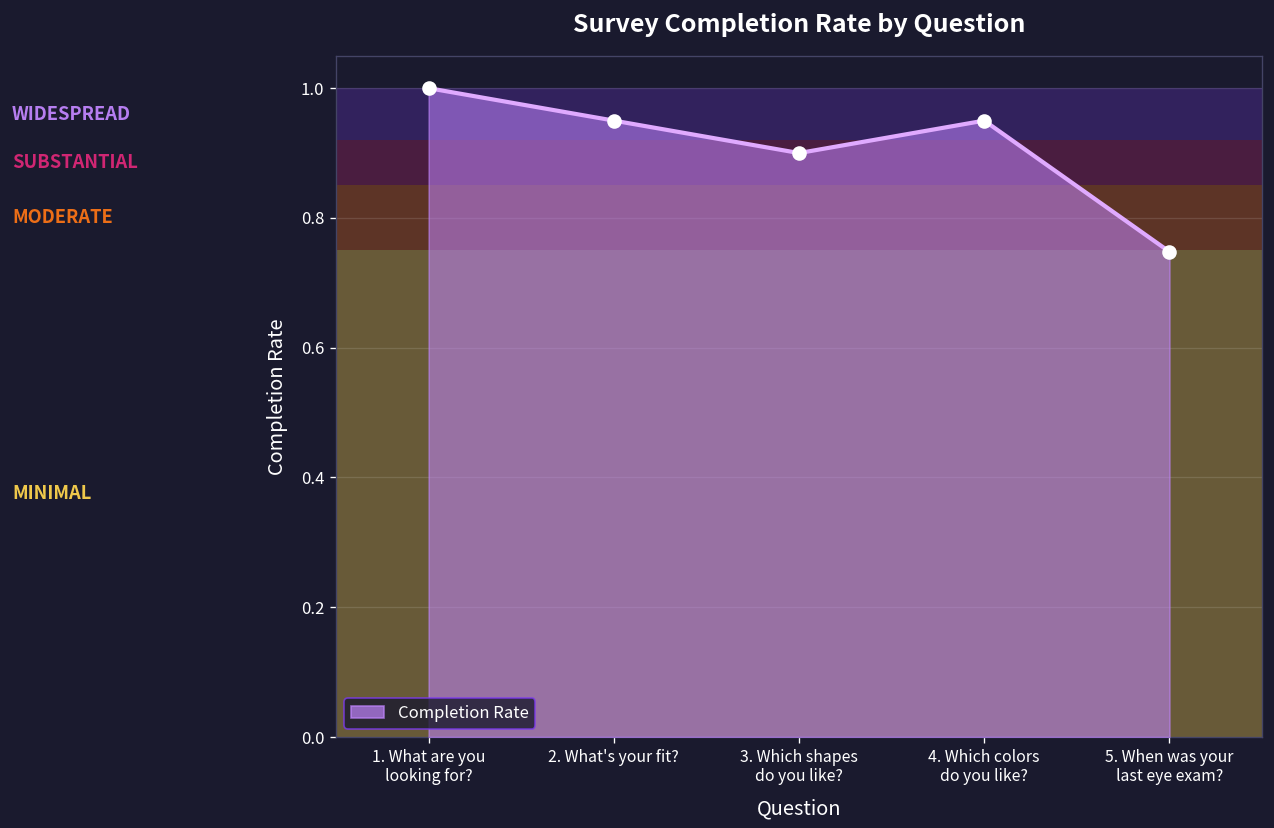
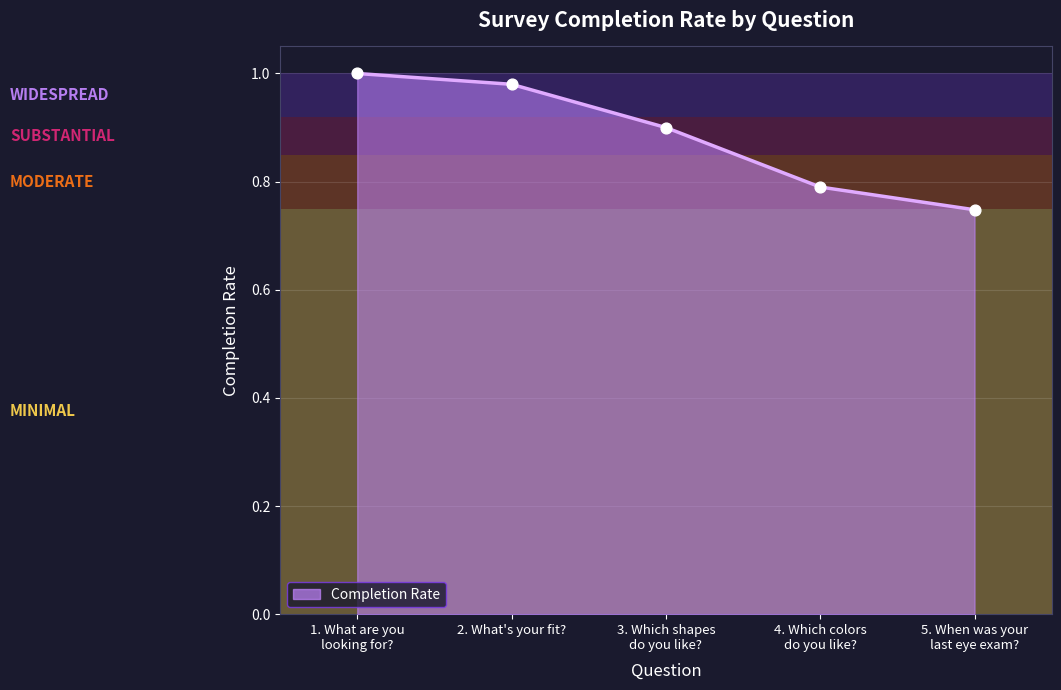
2. What's your fit?: 0.95 -> 0.98
4. Which colors do you like?: 0.95 -> 0.79
